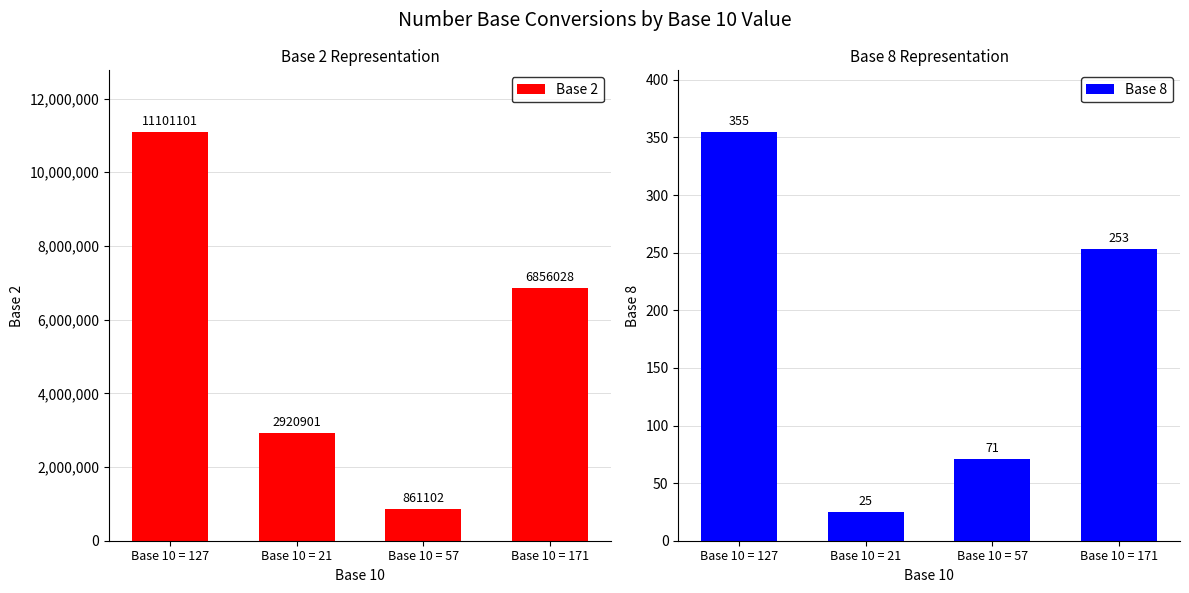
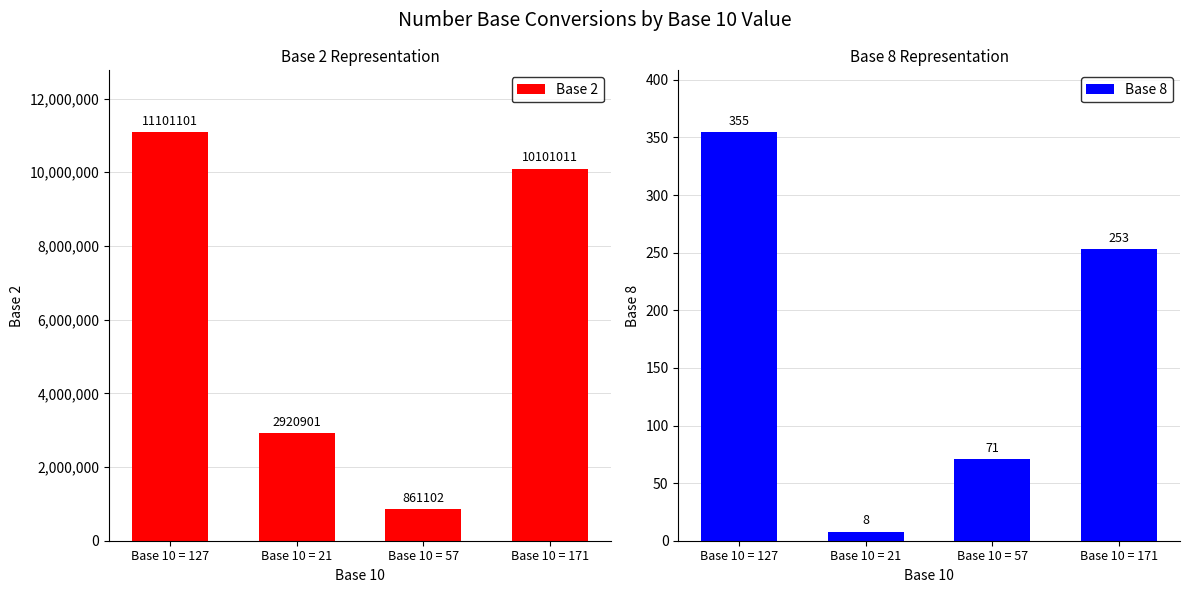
Base 2 Representation, Base 10 = 171: 6856028 -> 10101011
Base 8 Representation, Base 10 = 21: 25 -> 8
